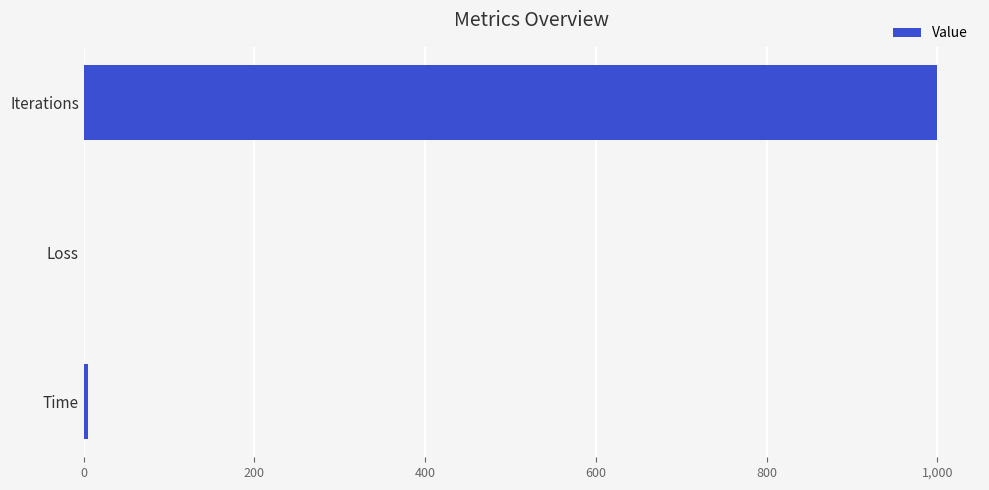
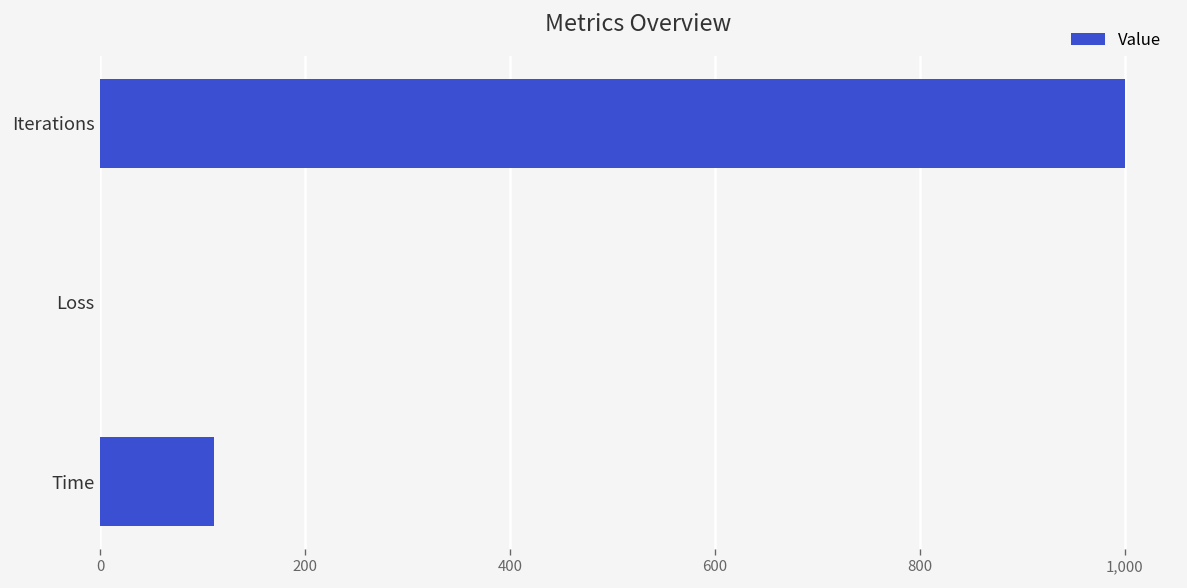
Time: 0 -> 110
